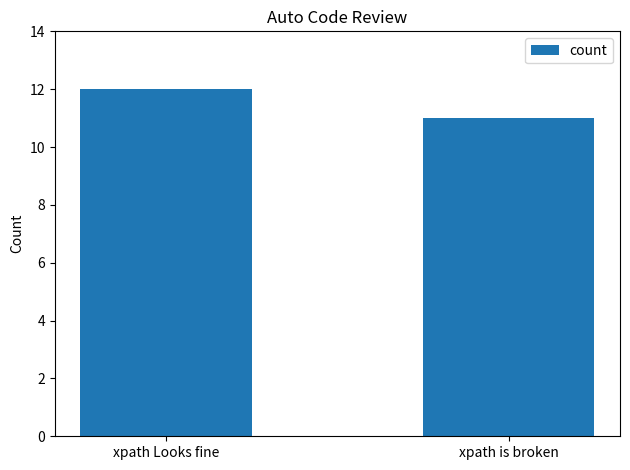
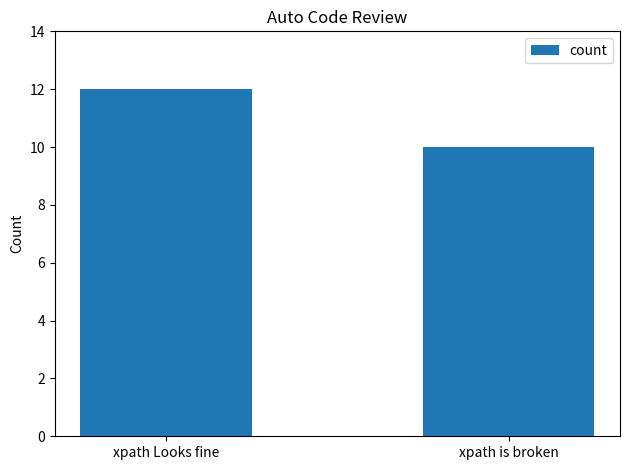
xpath is broken: 11 -> 10
